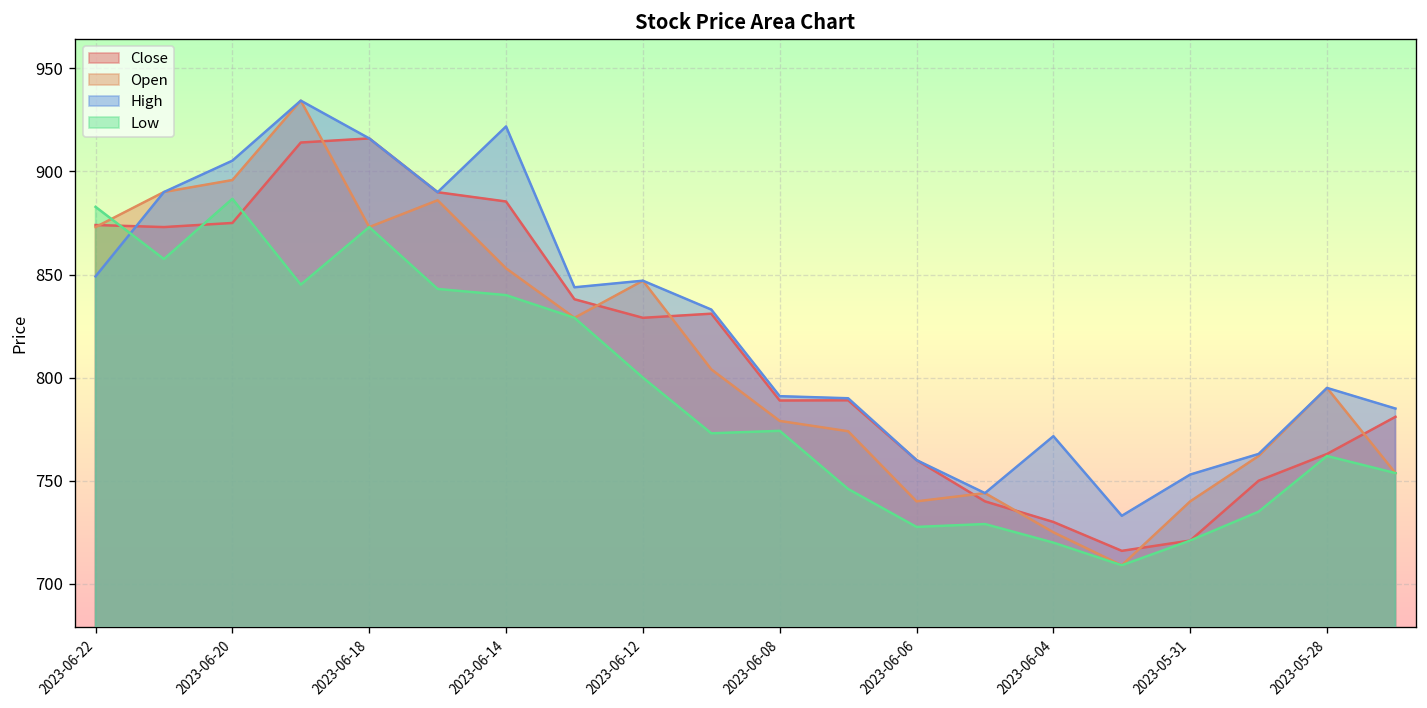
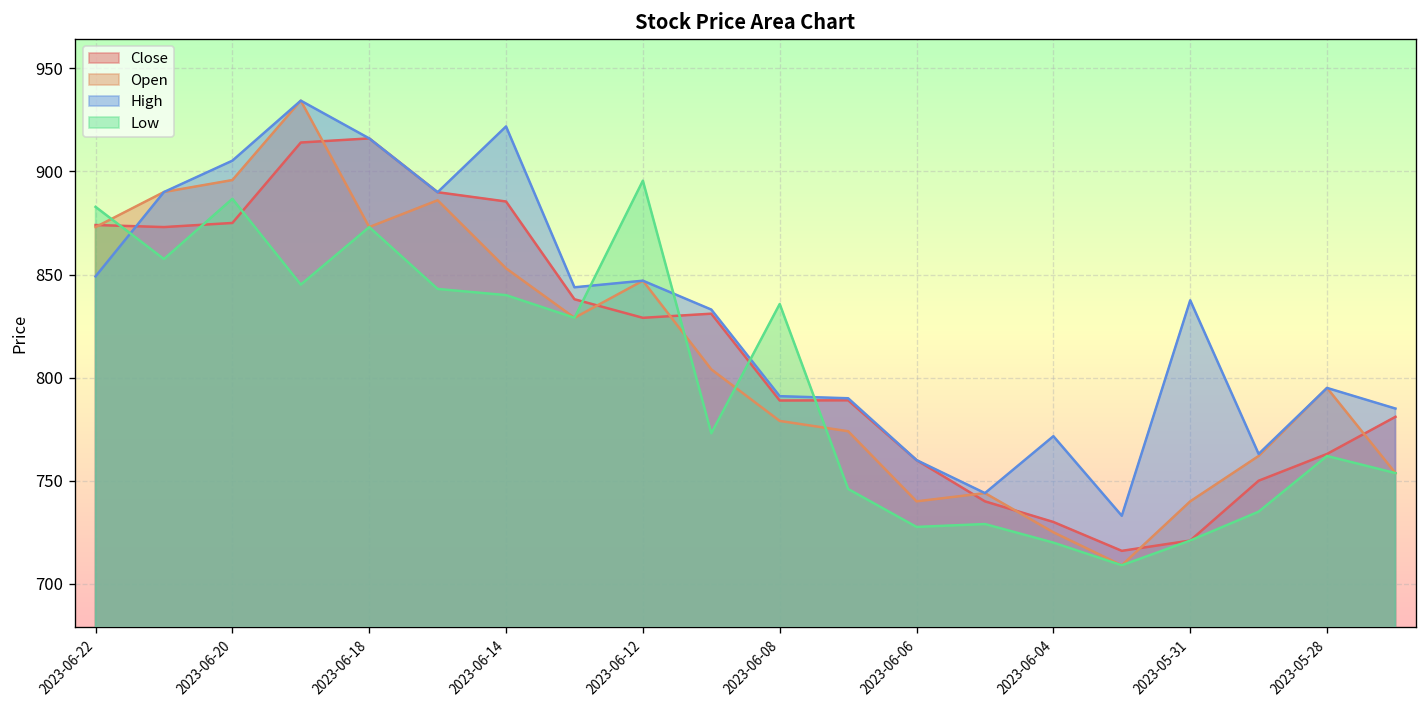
Low, 2023-06-12: 800 -> 896
Low, 2023-06-08: 774 -> 836
High, 2023-05-31: 753 -> 838
